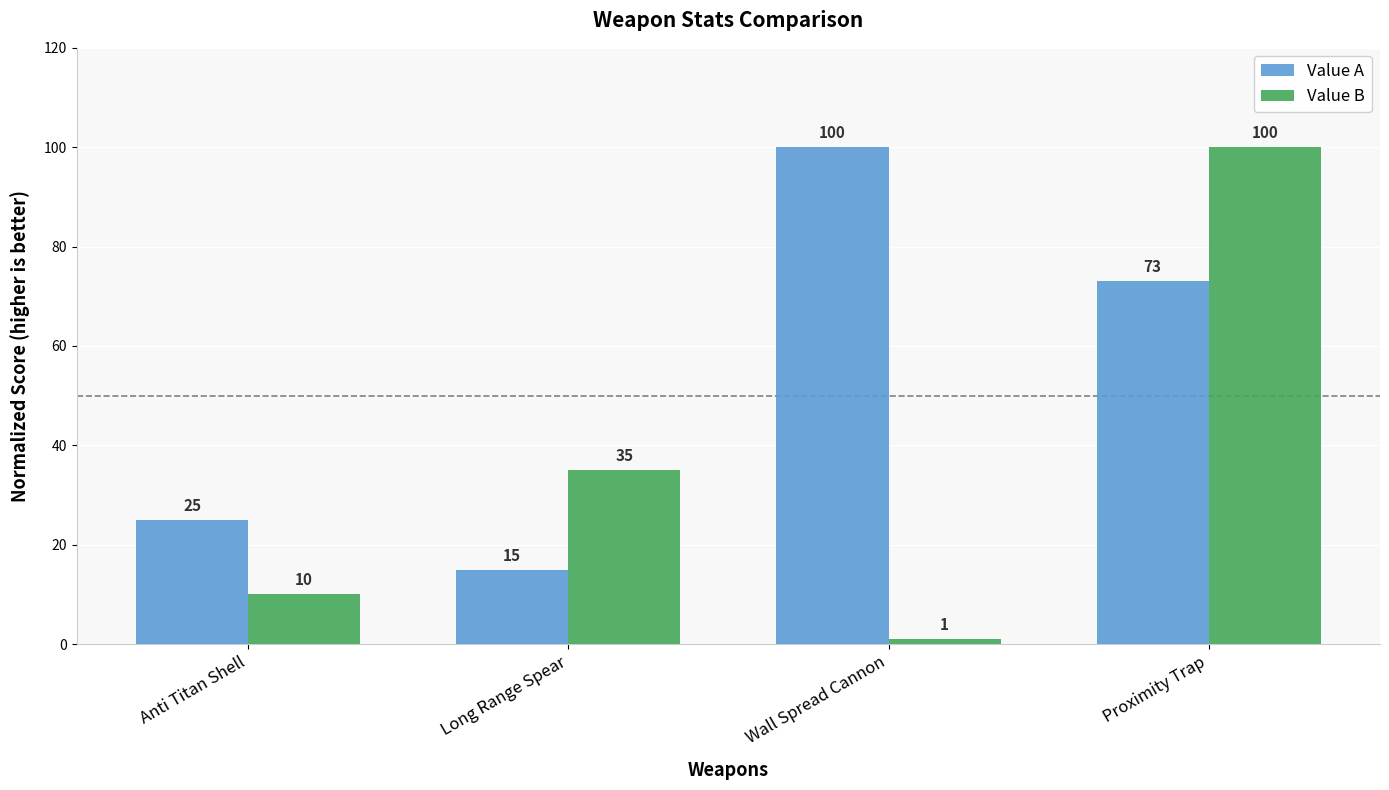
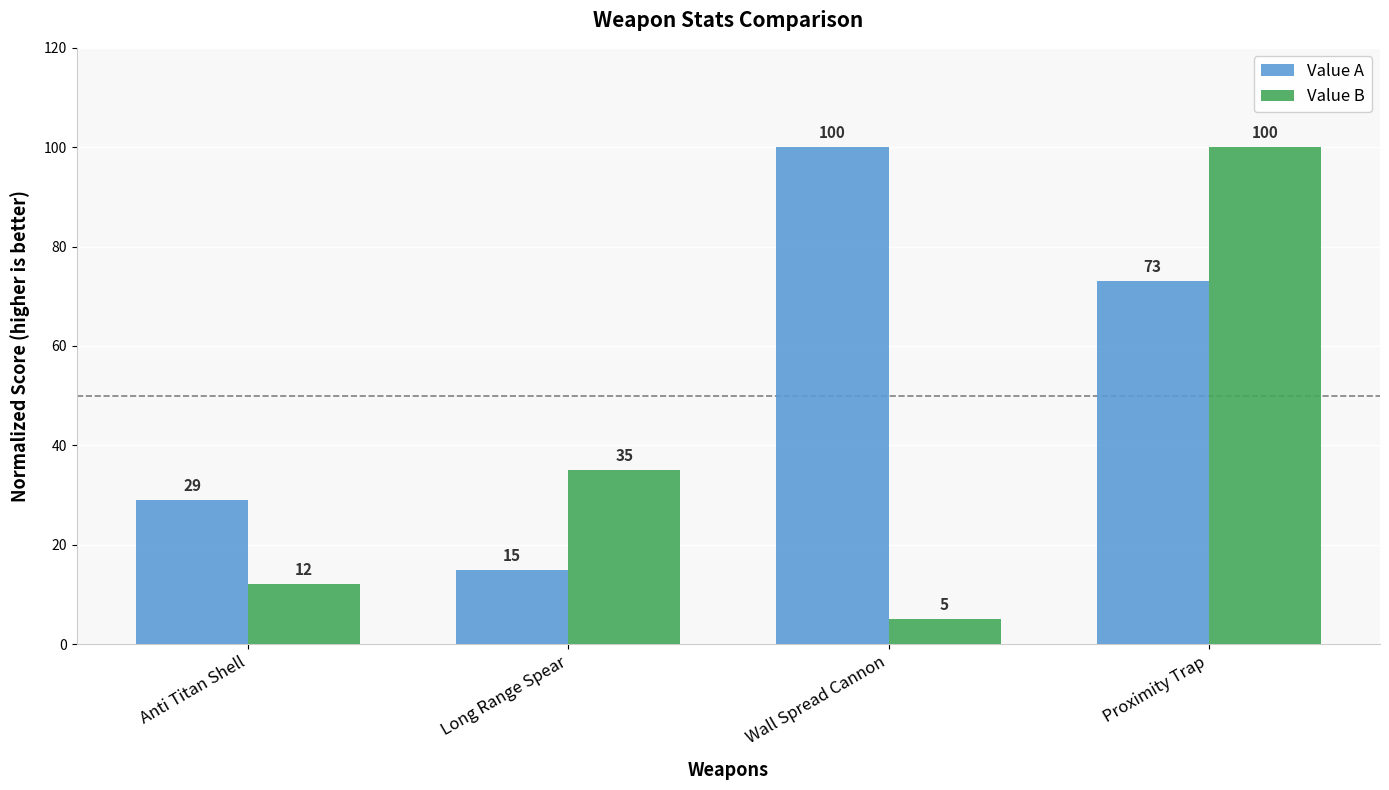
Value A, Anti Titan Shell: 25 -> 29
Value B, Anti Titan Shell: 10 -> 12
Value B, Wall Spread Cannon: 1 -> 5
